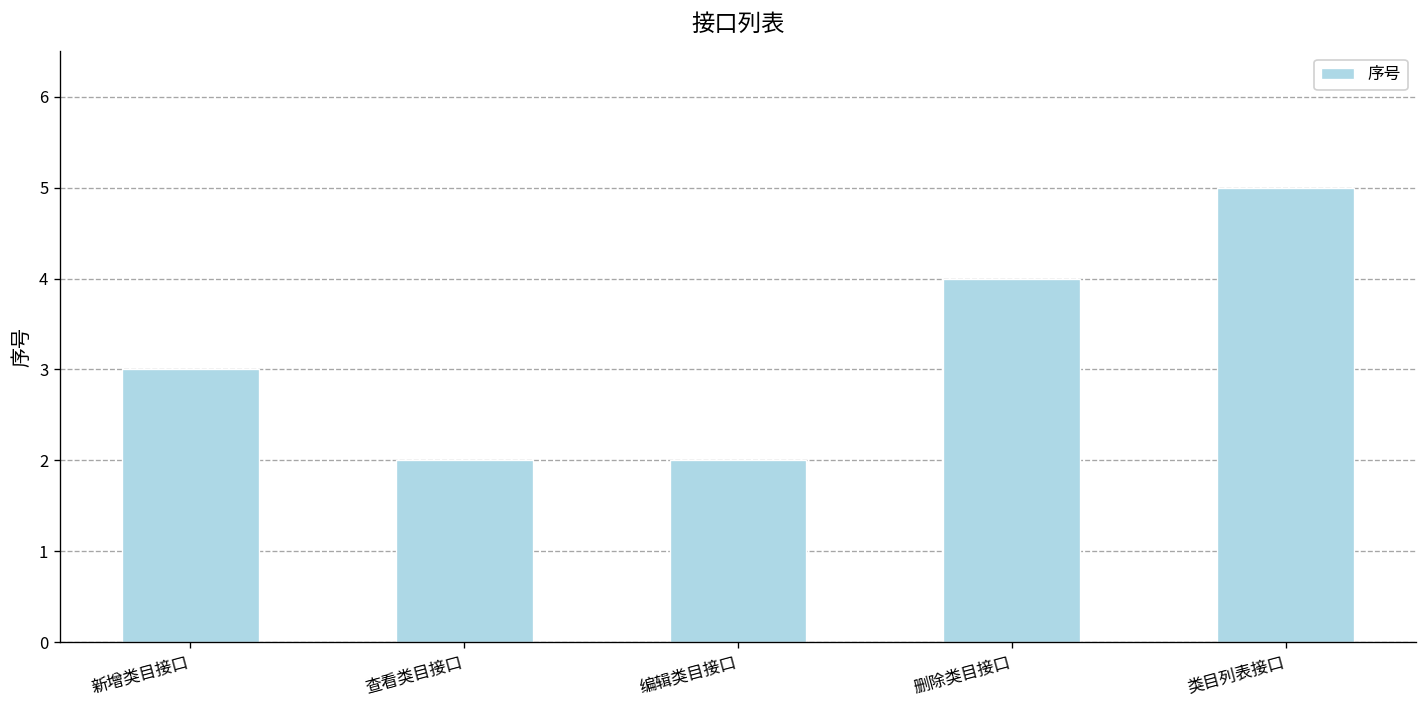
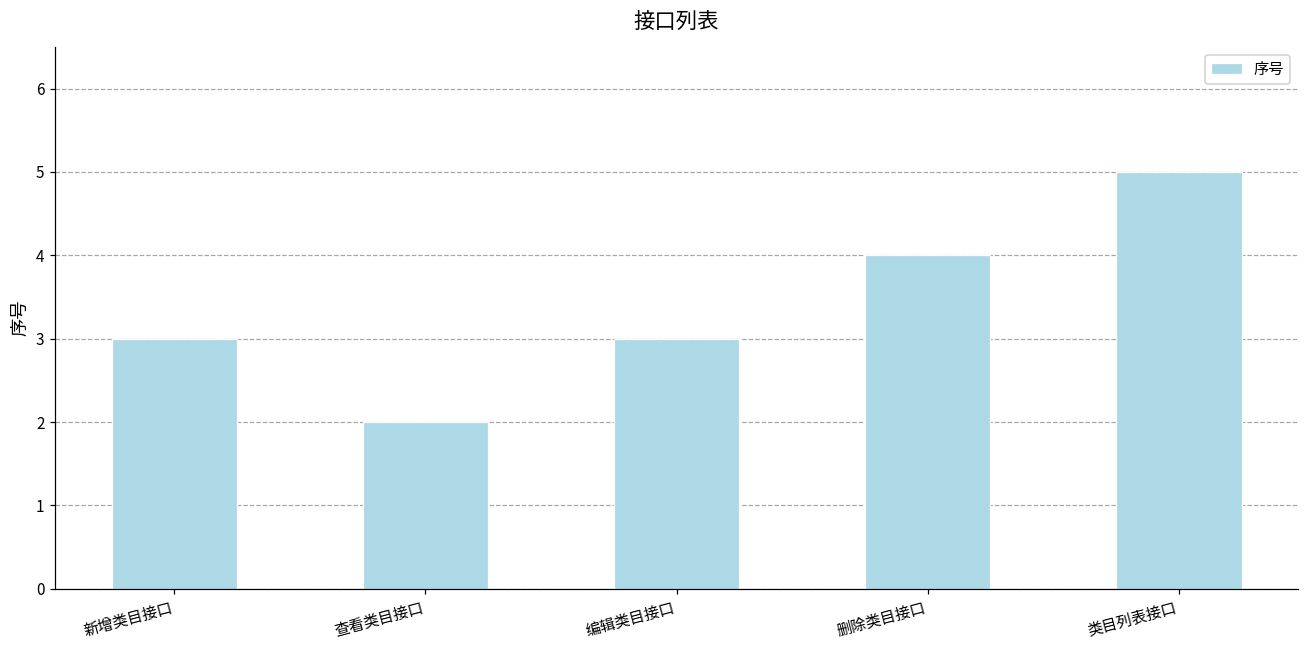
编辑类目接口: 2 -> 3
